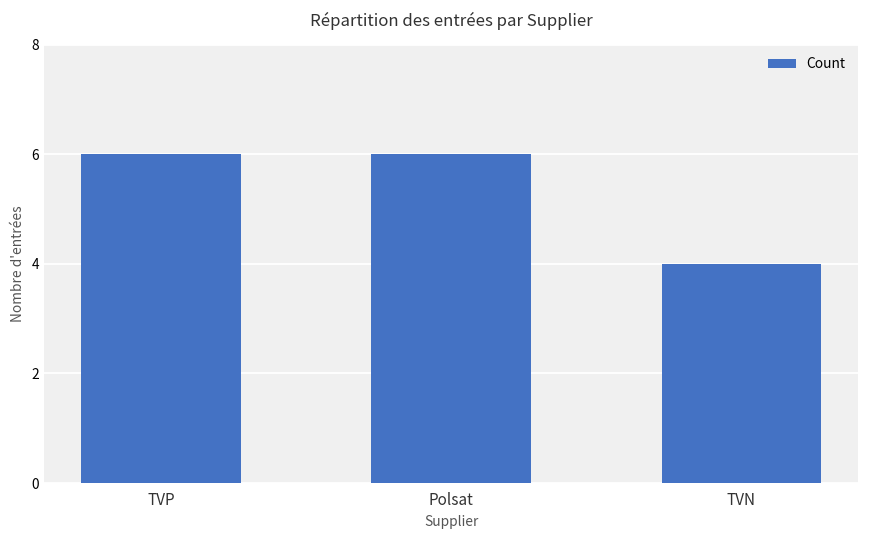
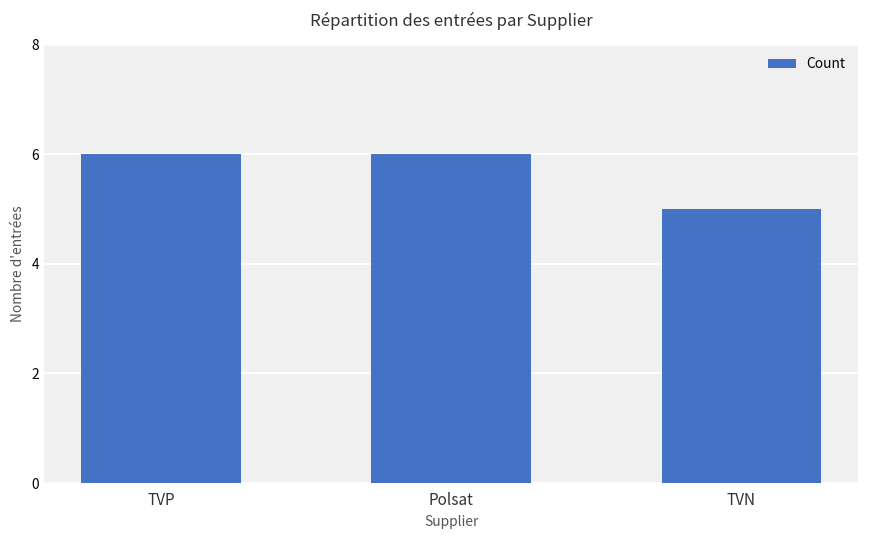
TVN: 4 -> 5
